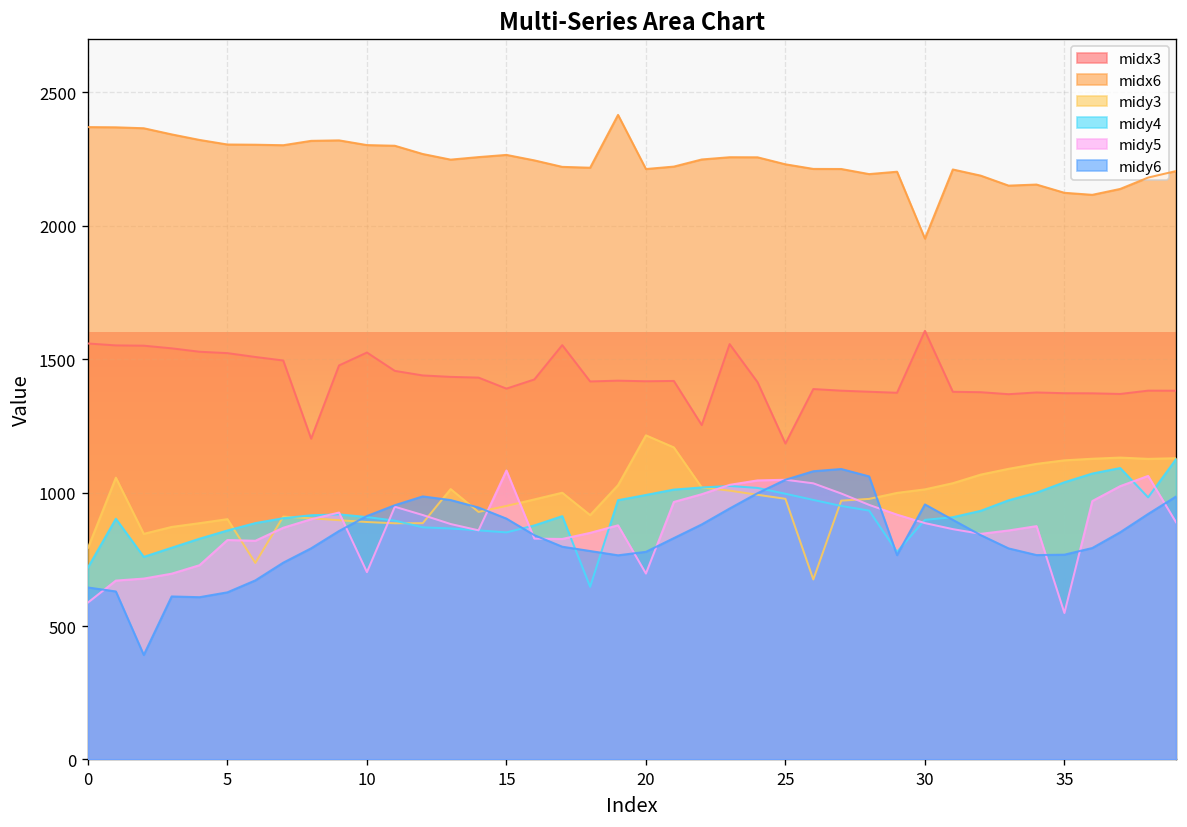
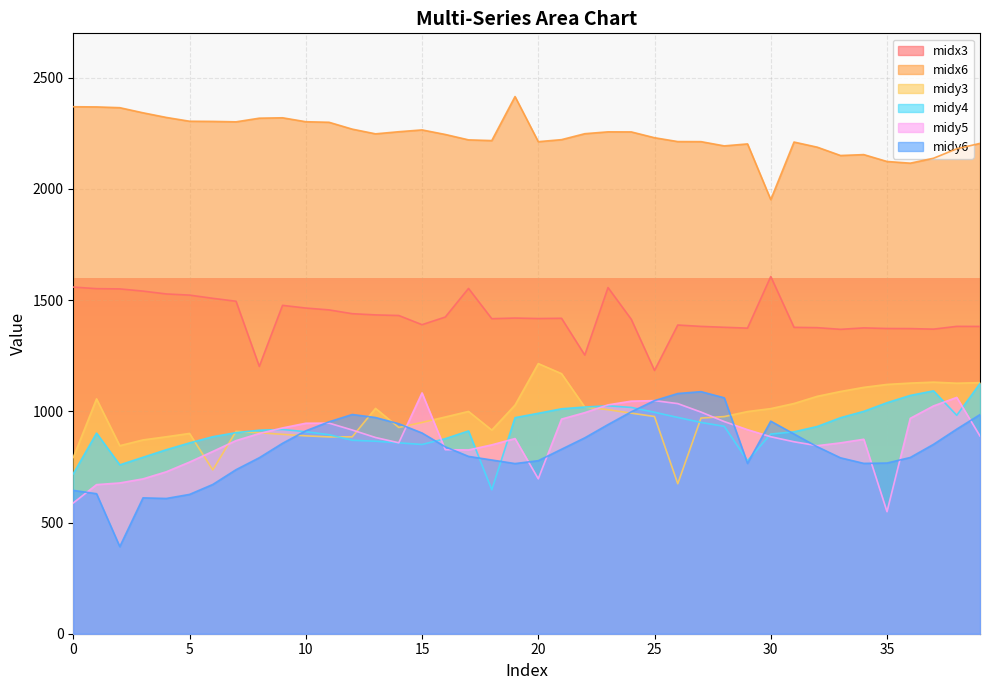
midy5, 5: 820 -> 770
midx3, 10: 1530 -> 1460
midy5, 10: 700 -> 950
